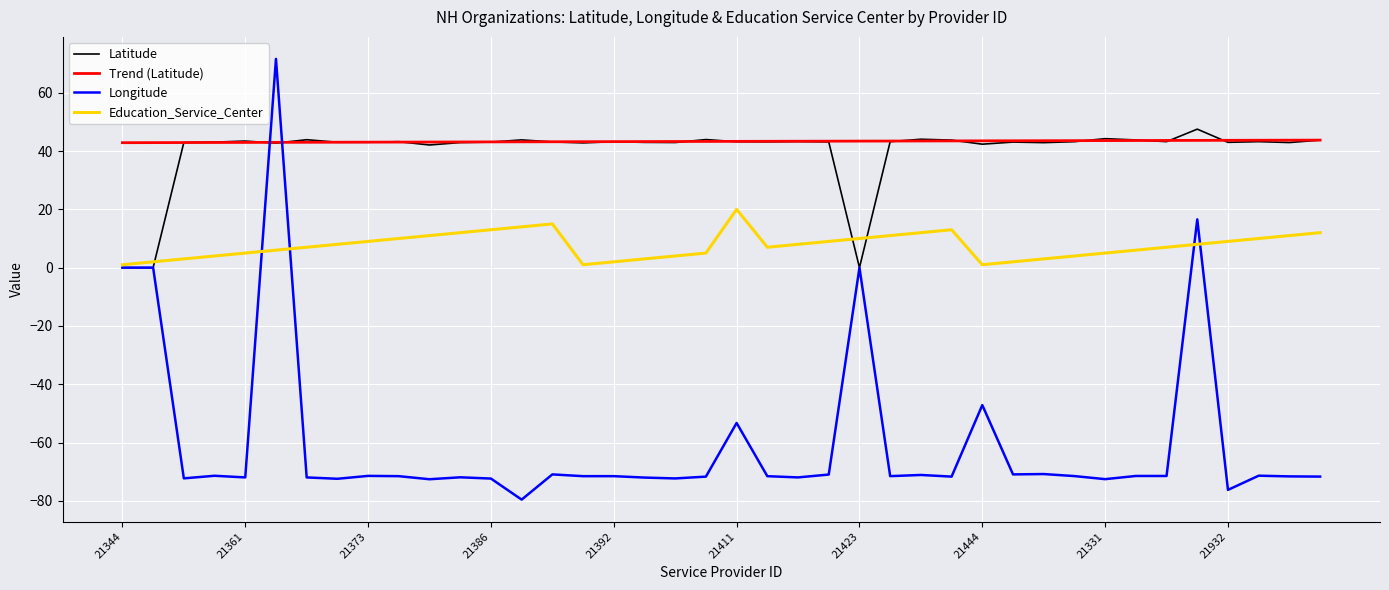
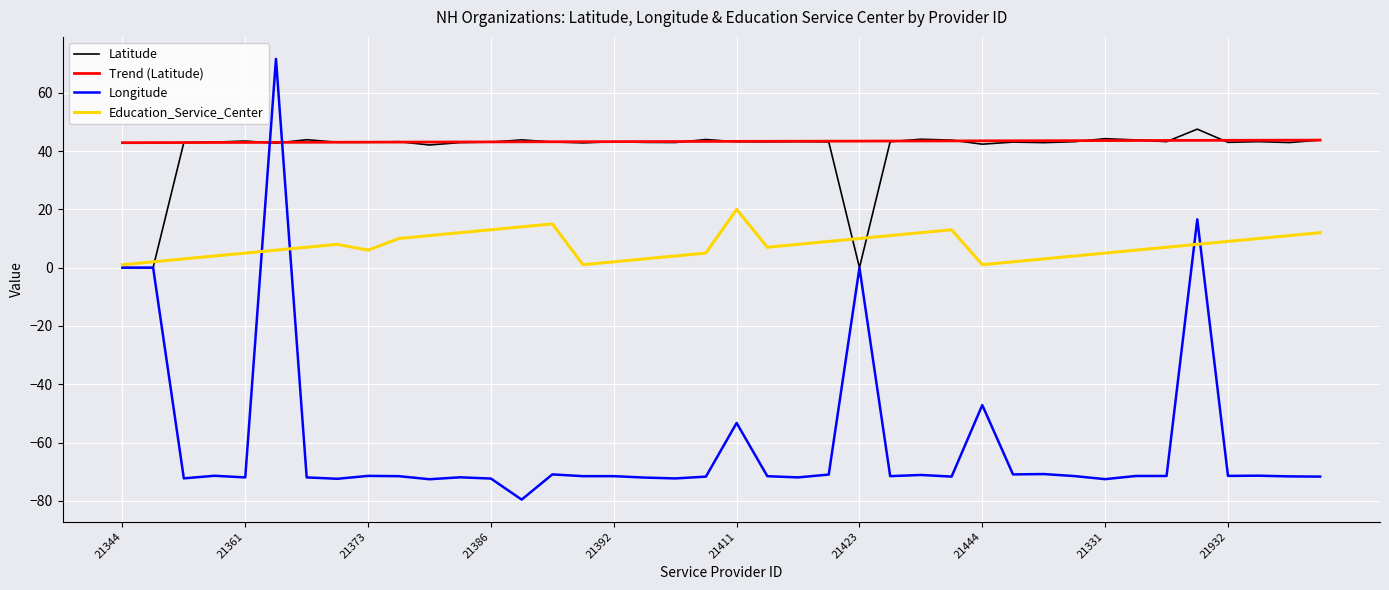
Education_Service_Center, 21373: 9 -> 6
Longitude, 21932: -76 -> -71
